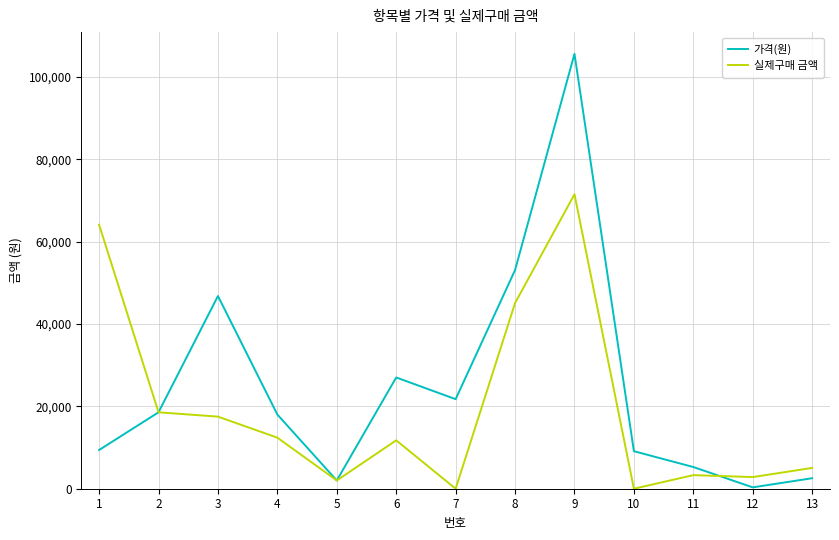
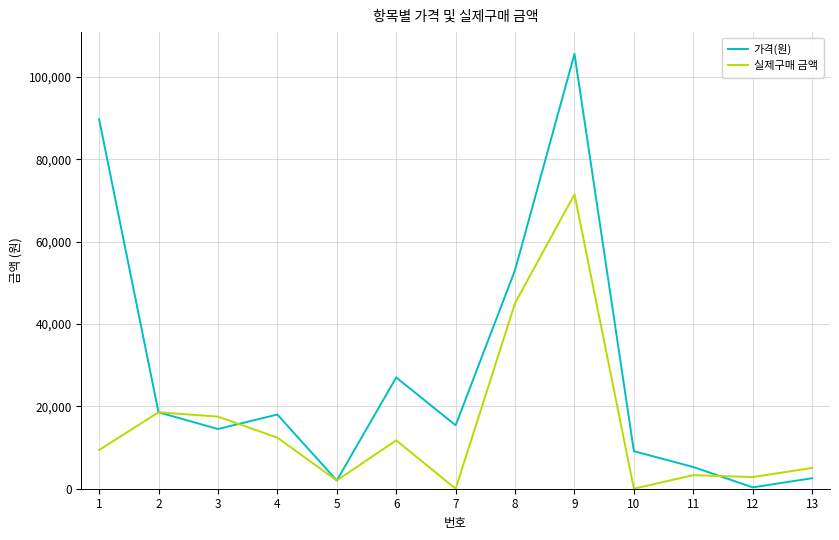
가격(원), 1: 9,000 -> 90,000
실제구매 금액, 1: 64,000 -> 9,000
가격(원), 3: 47,000 -> 15,000
가격(원), 7: 22,000 -> 15,000
